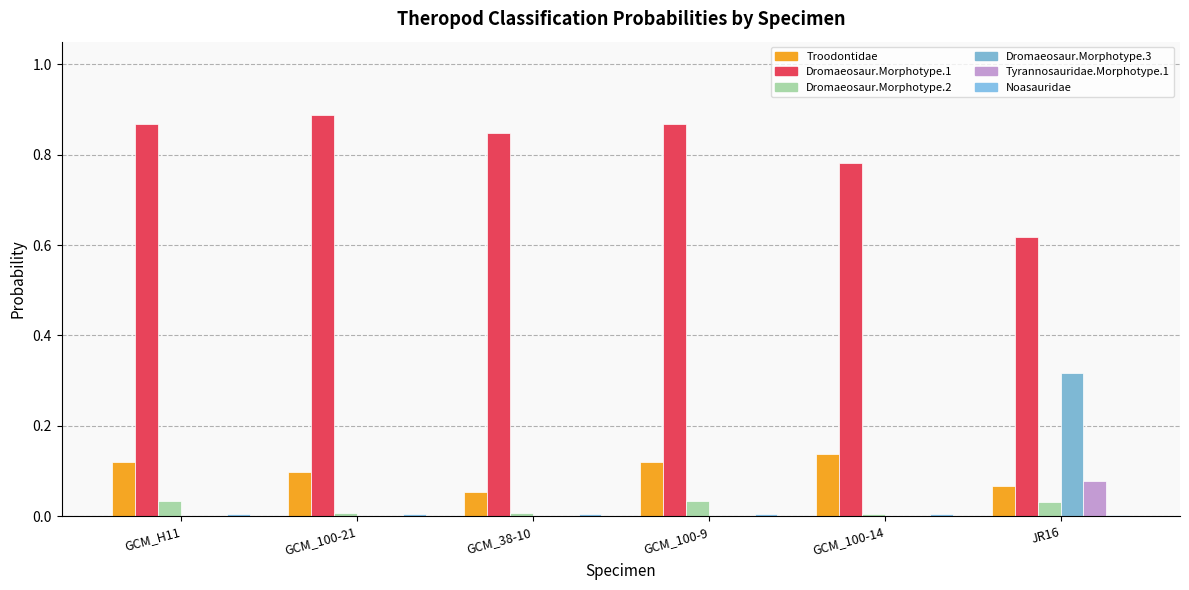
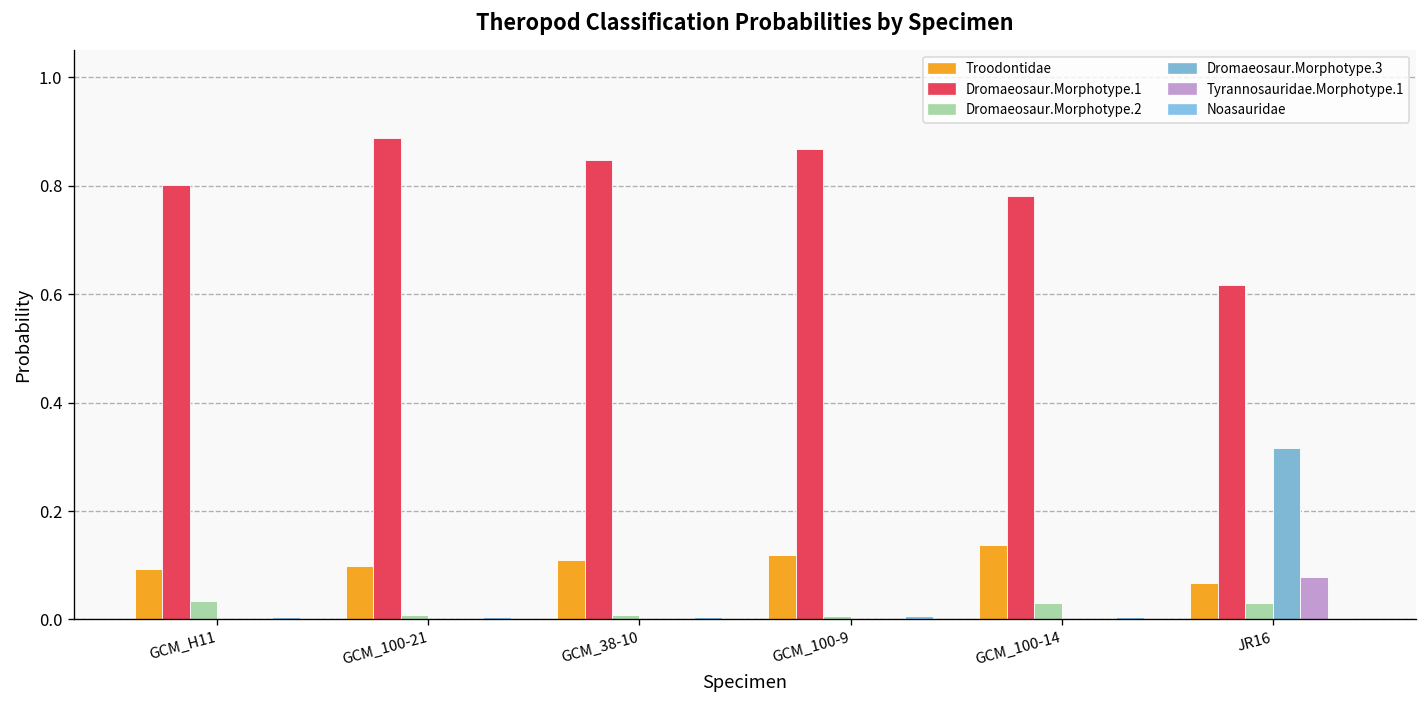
Troodontidae, GCM_H11: 0.12 -> 0.09
Dromaeosaur.Morphotype.1, GCM_H11: 0.87 -> 0.80
Troodontidae, GCM_38-10: 0.05 -> 0.11
Dromaeosaur.Morphotype.2, GCM_100-9: 0.03 -> 0.01
Dromaeosaur.Morphotype.2, GCM_100-14: 0.01 -> 0.03
